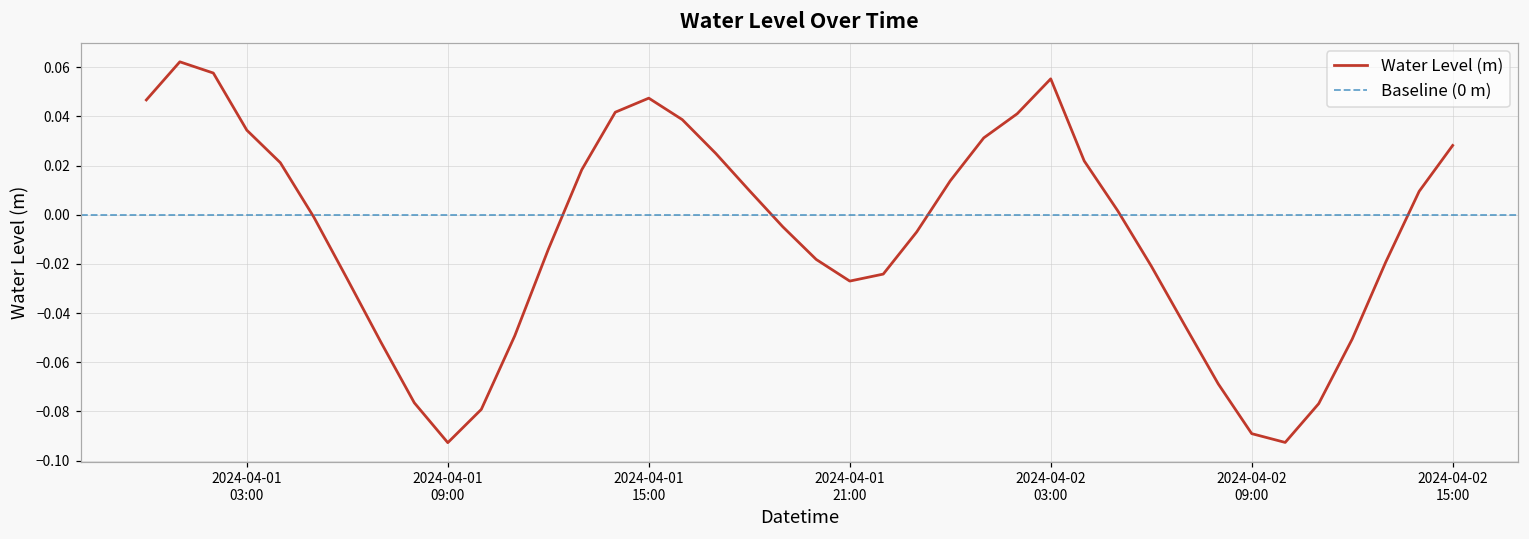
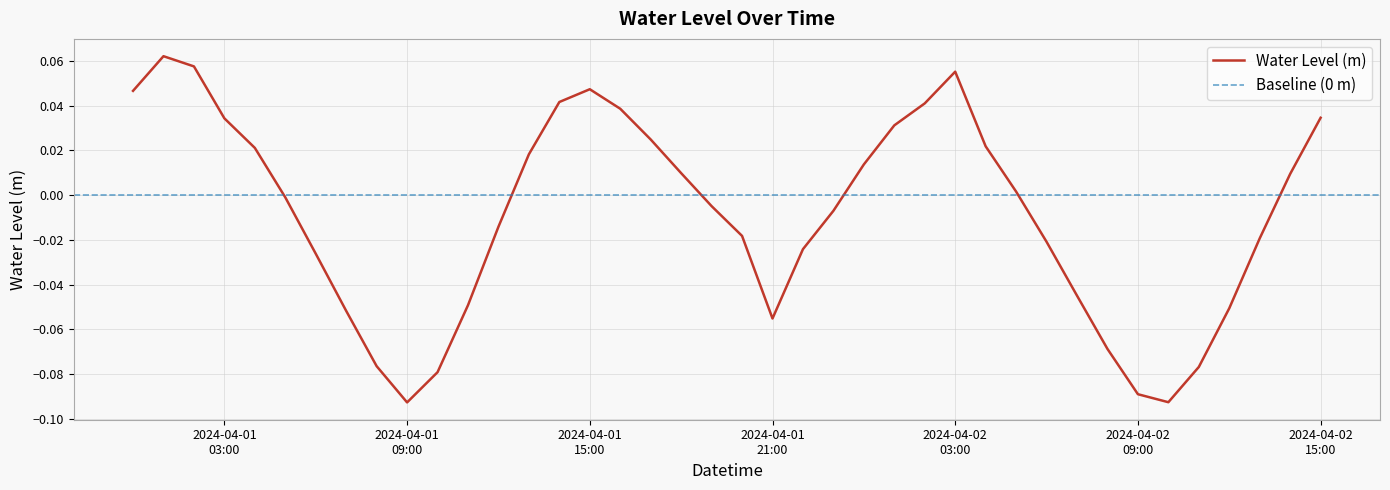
2024-04-01 21:00: -0.027 -> -0.055
2024-04-02 15:00: 0.028 -> 0.035
